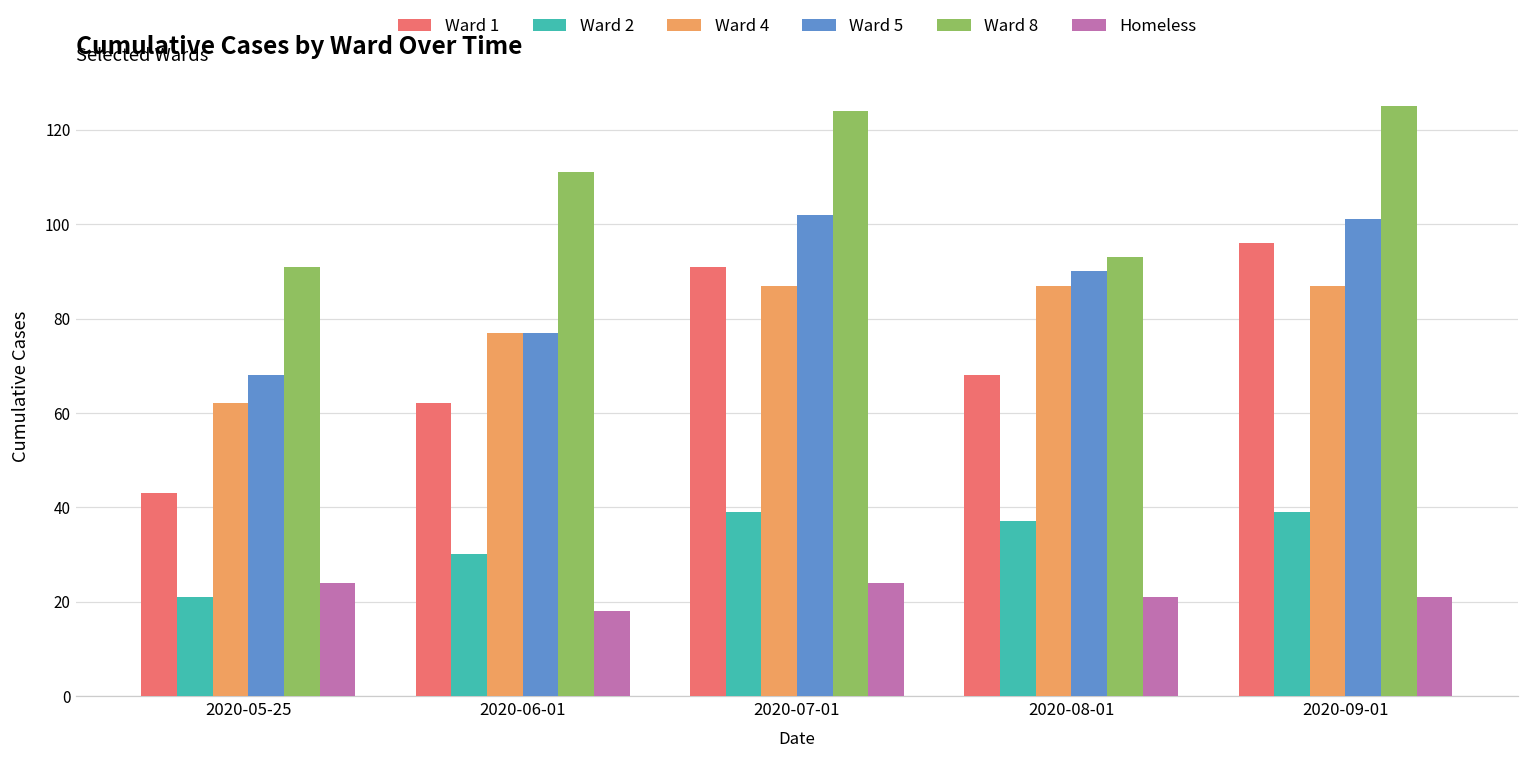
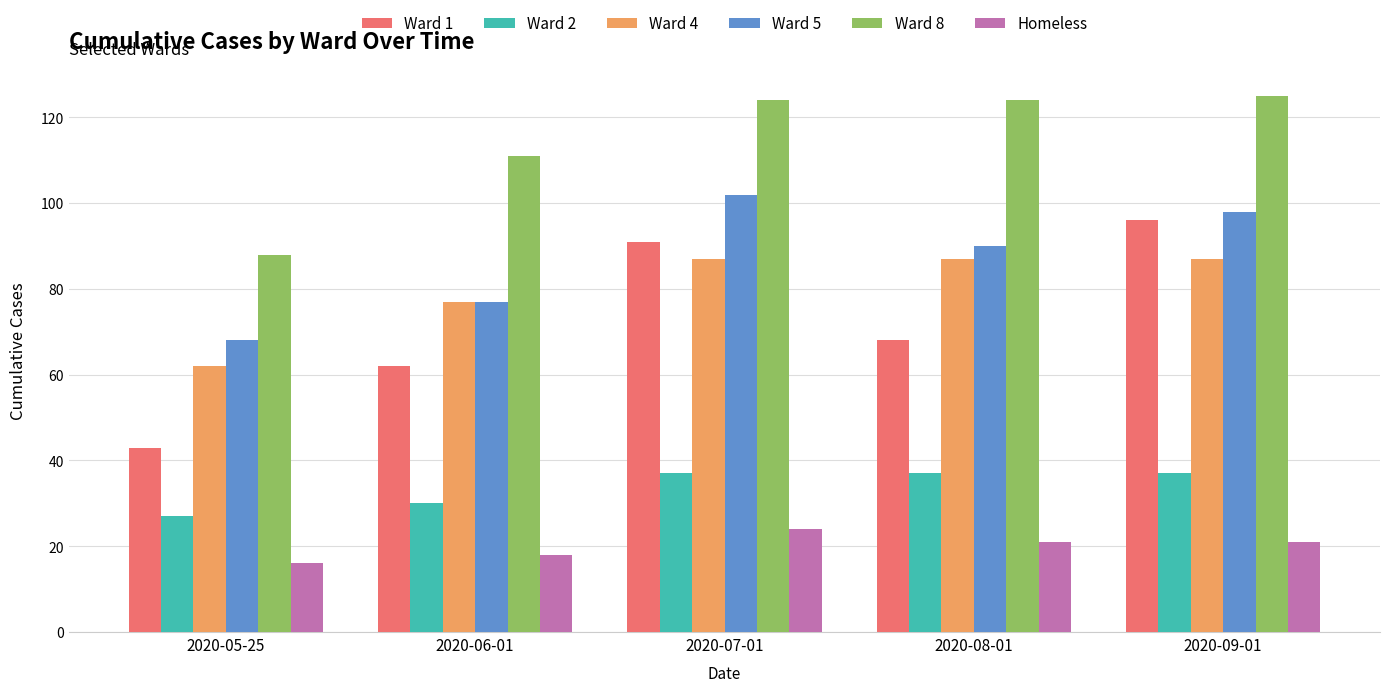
Ward 2, 2020-05-25: 21 -> 27
Ward 8, 2020-05-25: 91 -> 88
Homeless, 2020-05-25: 24 -> 16
Ward 2, 2020-07-01: 39 -> 37
Ward 8, 2020-08-01: 93 -> 124
Ward 2, 2020-09-01: 39 -> 37
Ward 5, 2020-09-01: 101 -> 98
